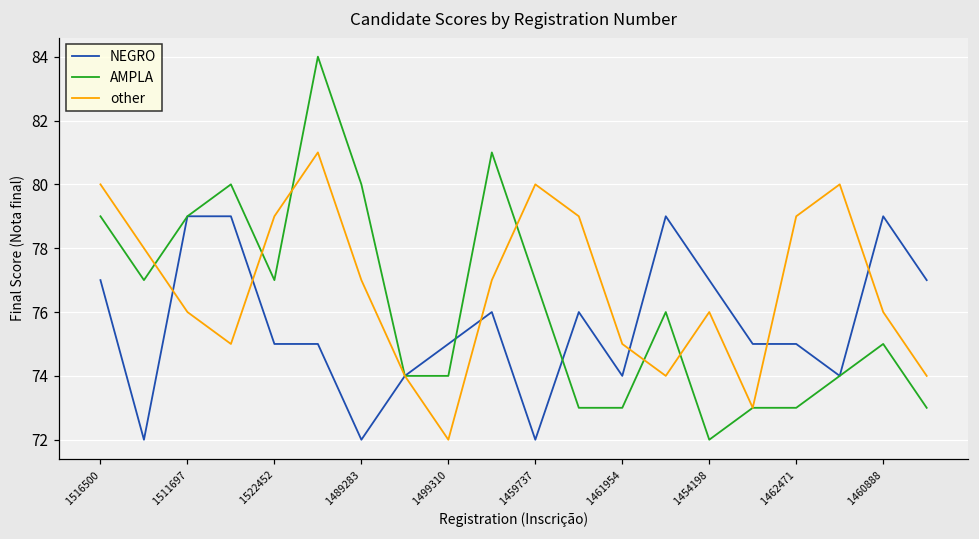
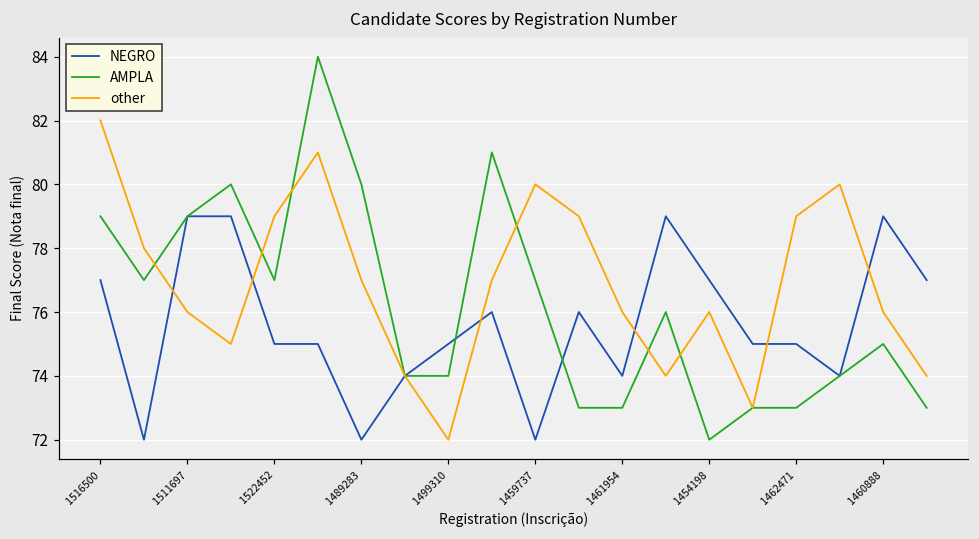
other, 1516500: 80 -> 82
other, 1461954: 75 -> 76
